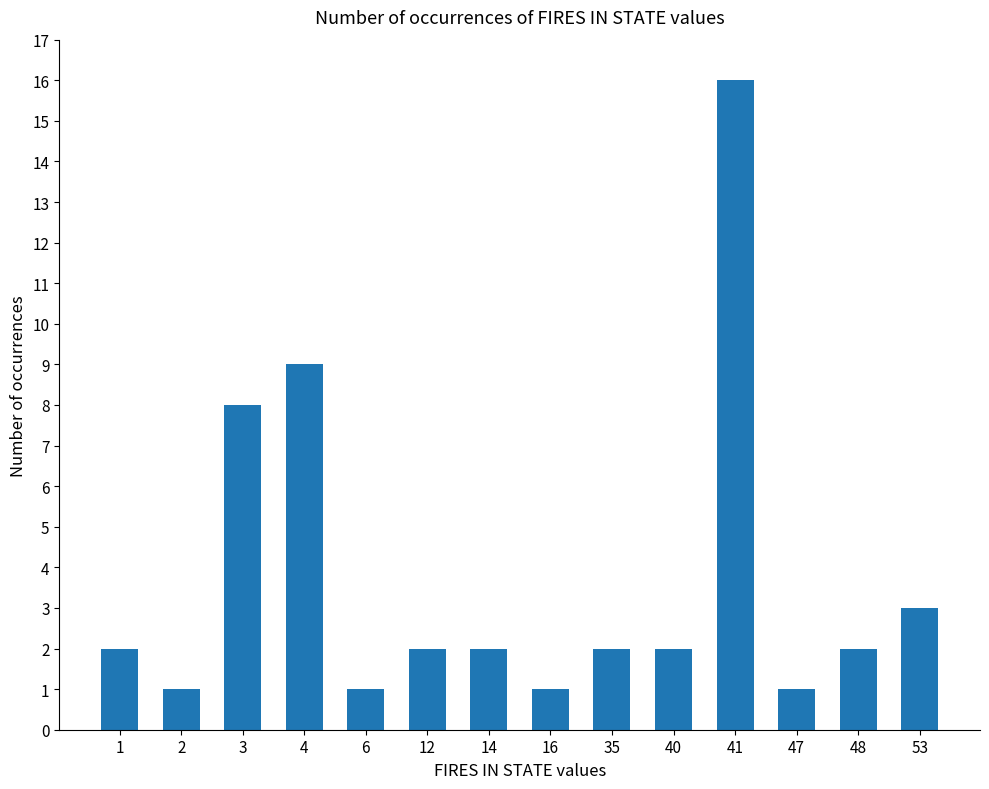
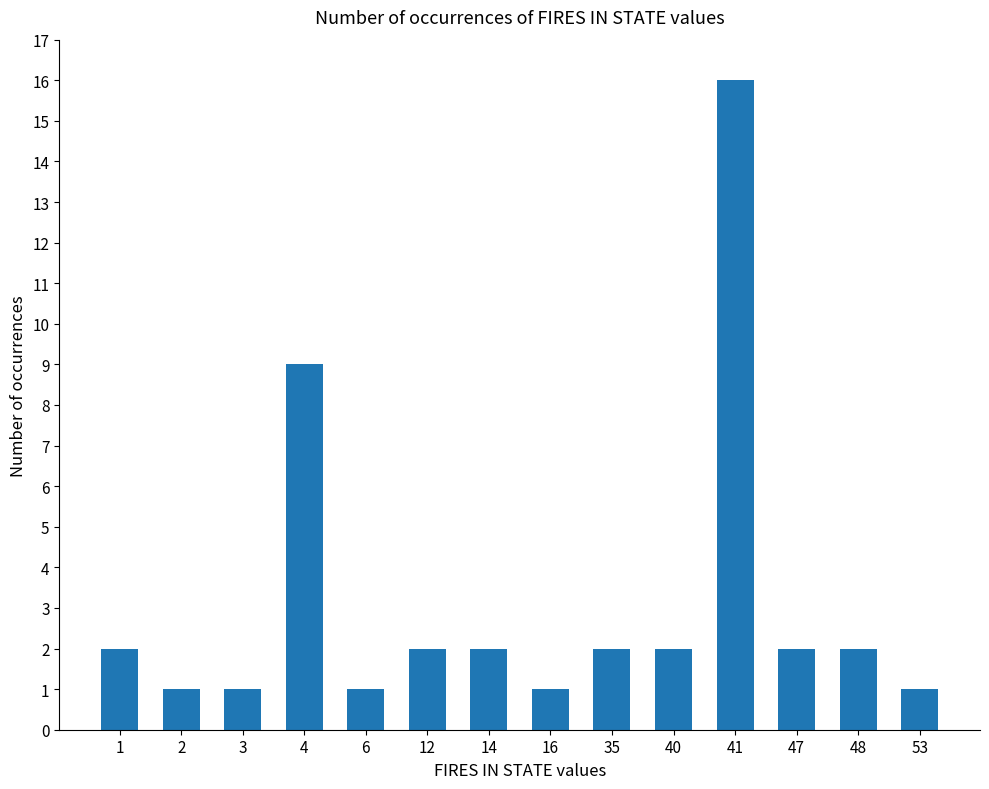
3: 8 -> 1
47: 1 -> 2
53: 3 -> 1
